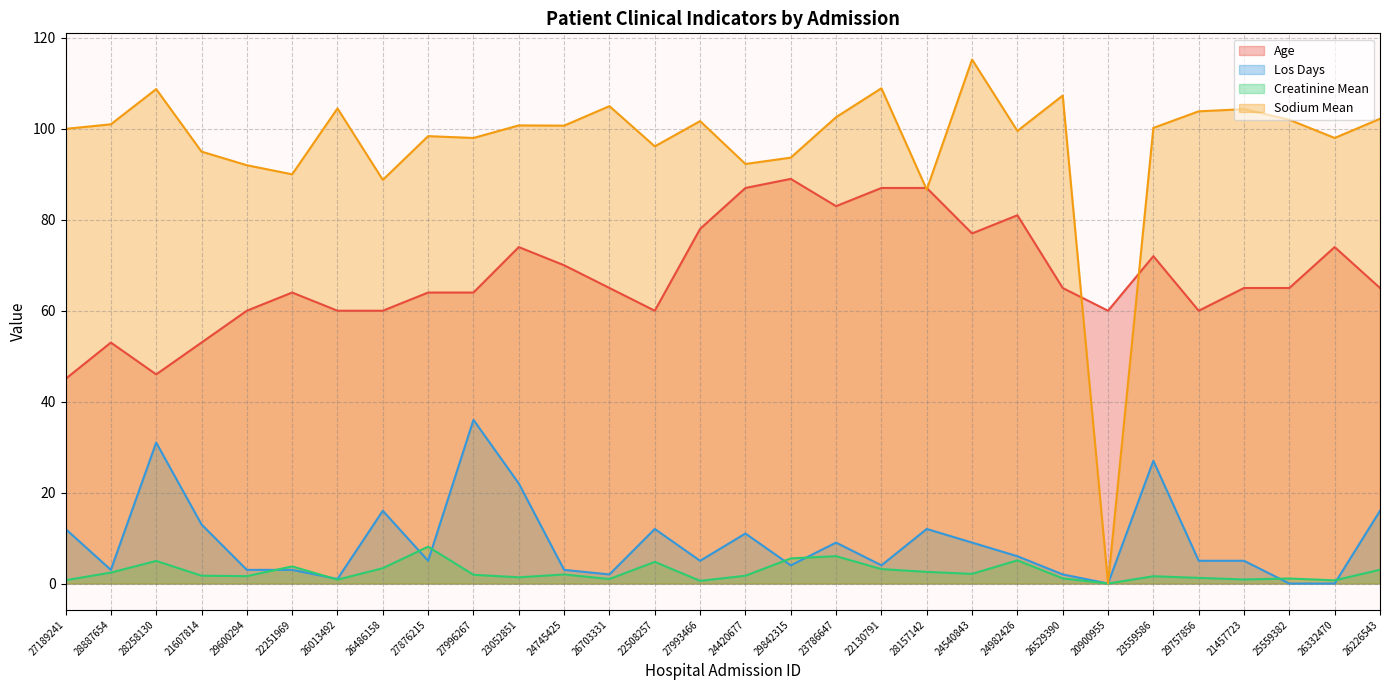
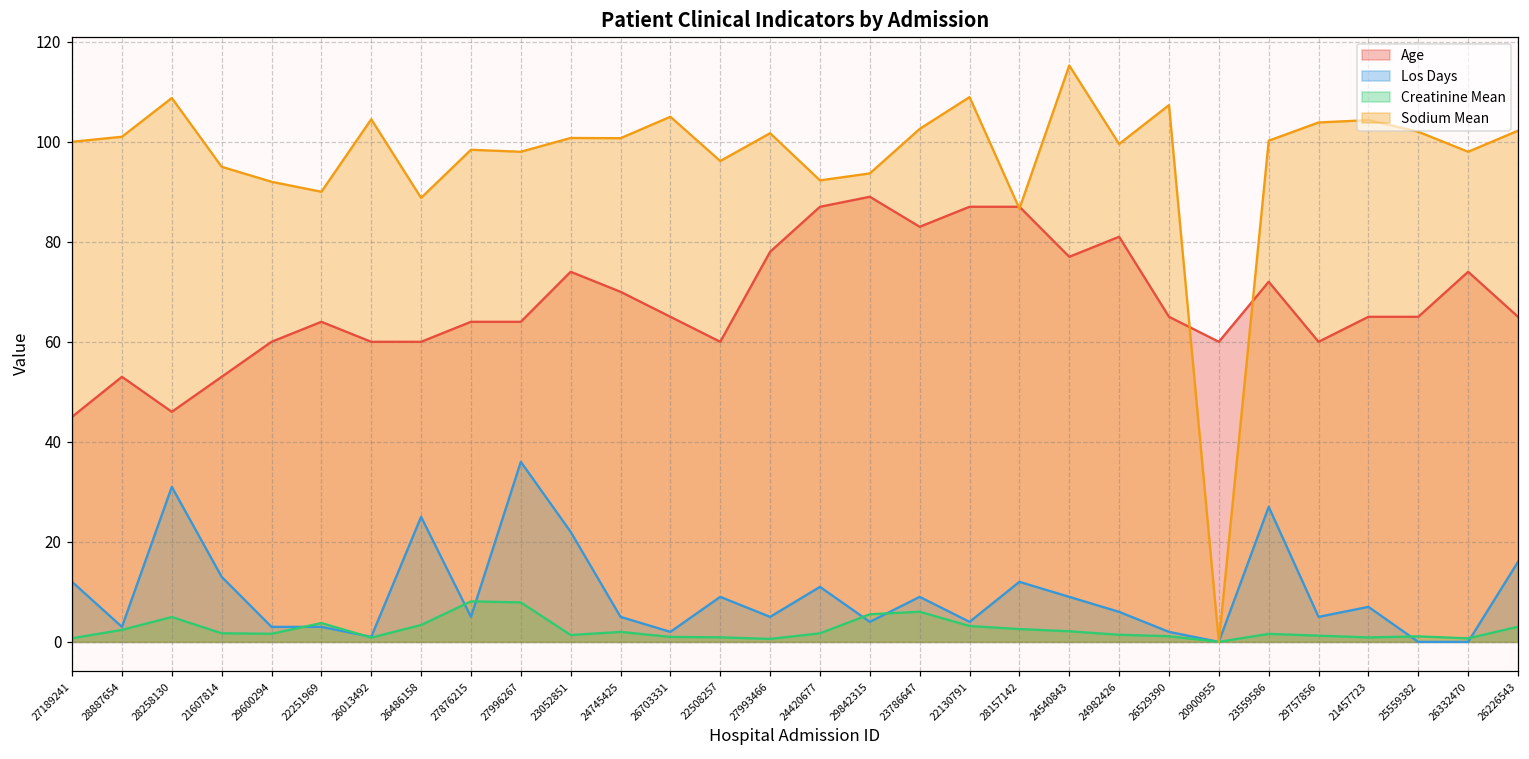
Los Days, 26486158: 16 -> 25
Creatinine Mean, 27996267: 2 -> 8
Los Days, 24745425: 3 -> 5
Los Days, 22508257: 12 -> 9
Creatinine Mean, 22508257: 5 -> 1
Creatinine Mean, 24982426: 5 -> 1
Los Days, 21457723: 5 -> 7
